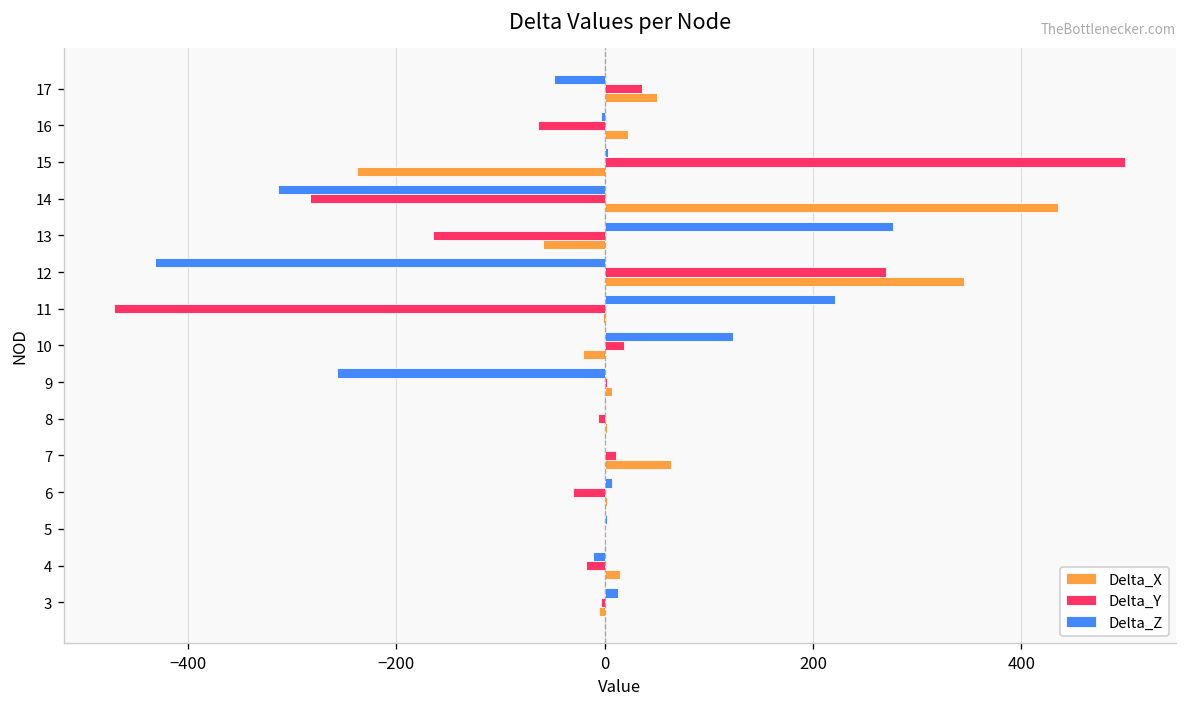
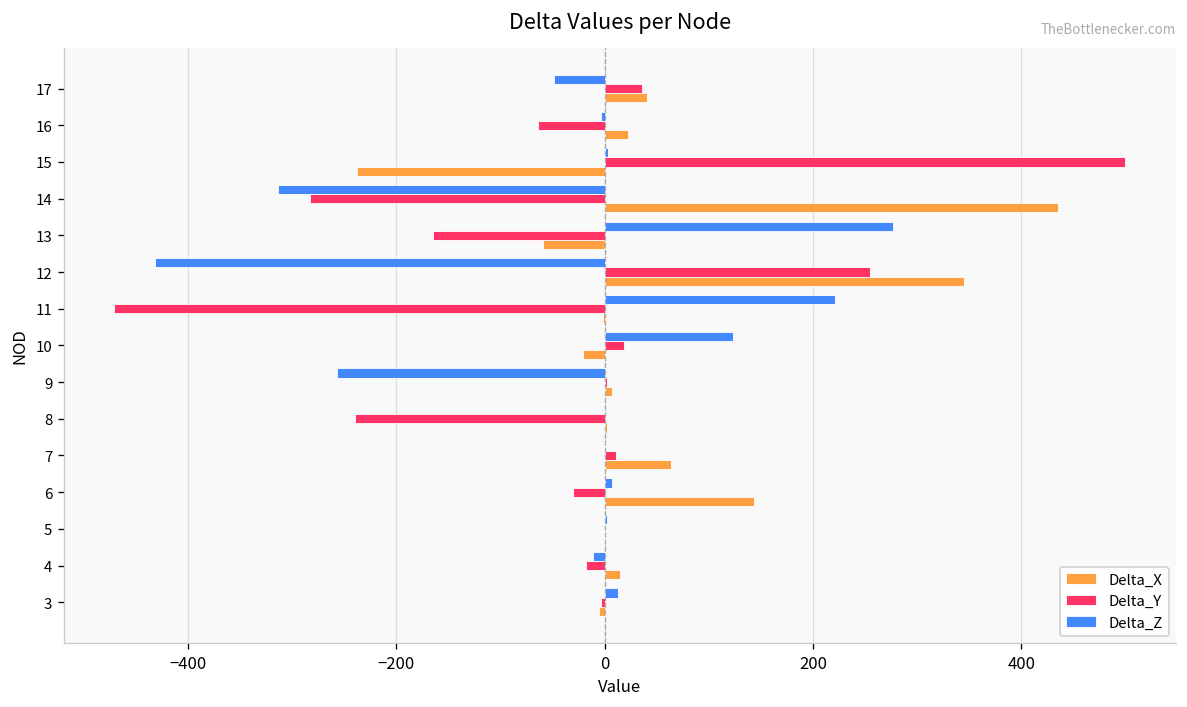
Delta_X, 17: 50 -> 40
Delta_Y, 12: 270 -> 250
Delta_Y, 8: -10 -> -240
Delta_X, 6: 0 -> 140
